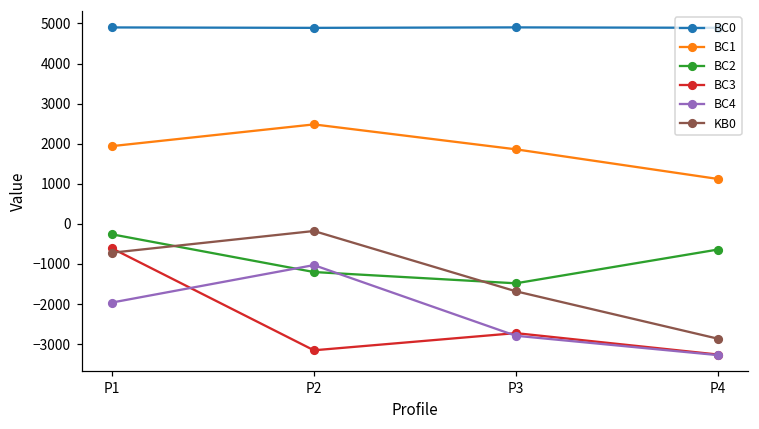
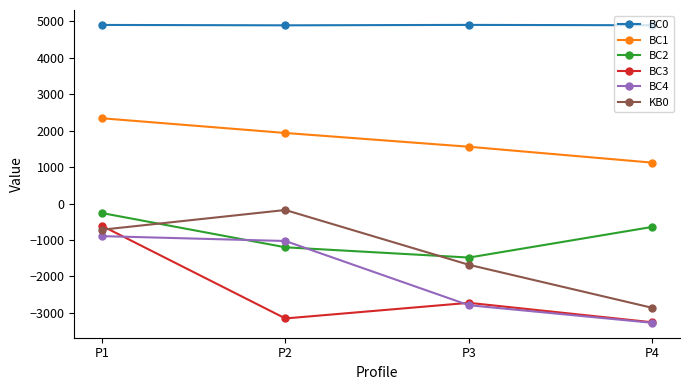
BC1, P1: 1900 -> 2300
BC4, P1: -2000 -> -900
BC1, P2: 2500 -> 1900
BC1, P3: 1900 -> 1600
